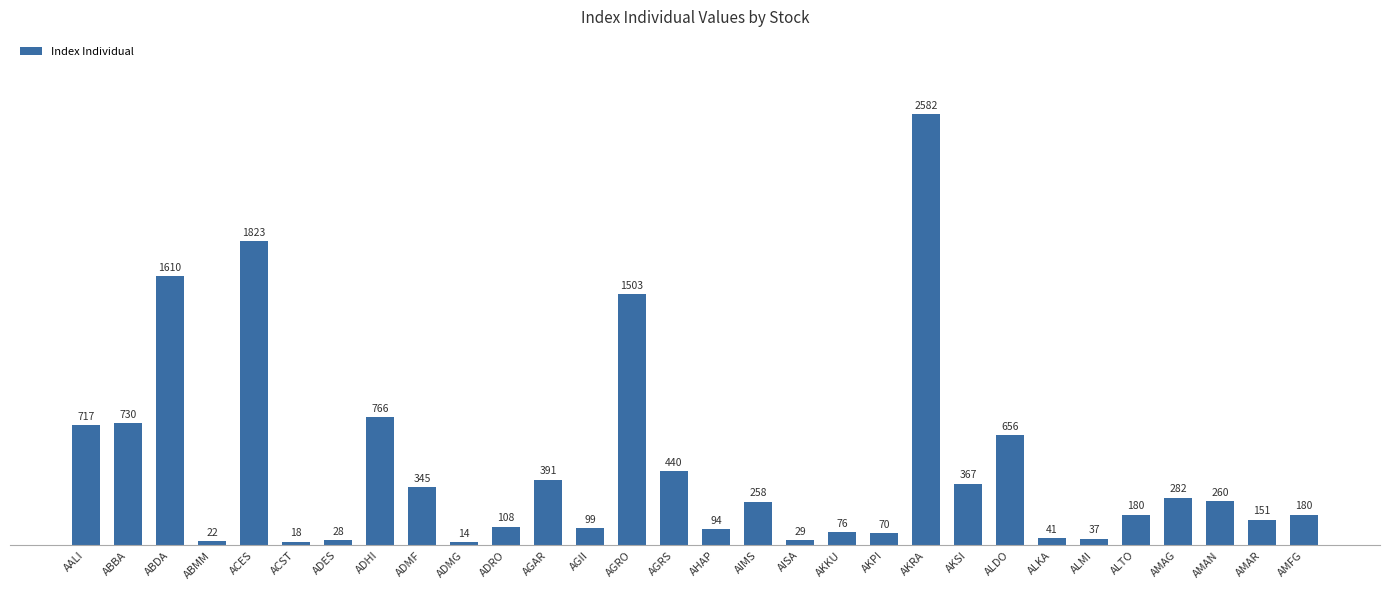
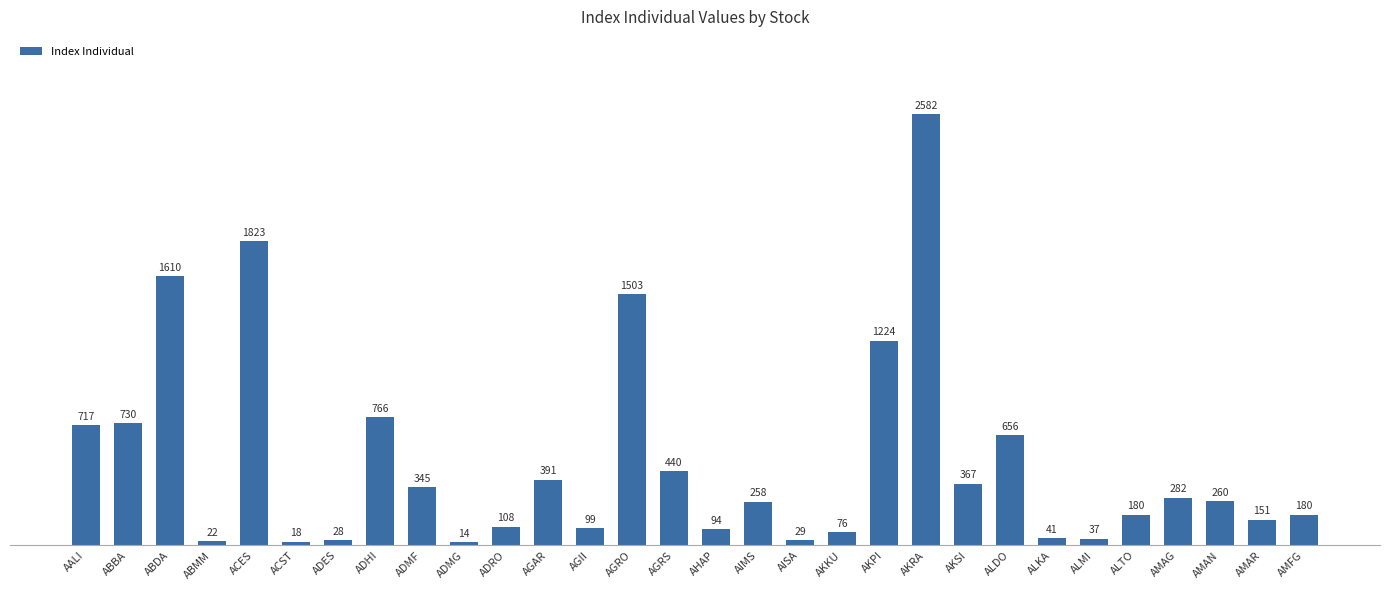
AKPI: 70 -> 1224
